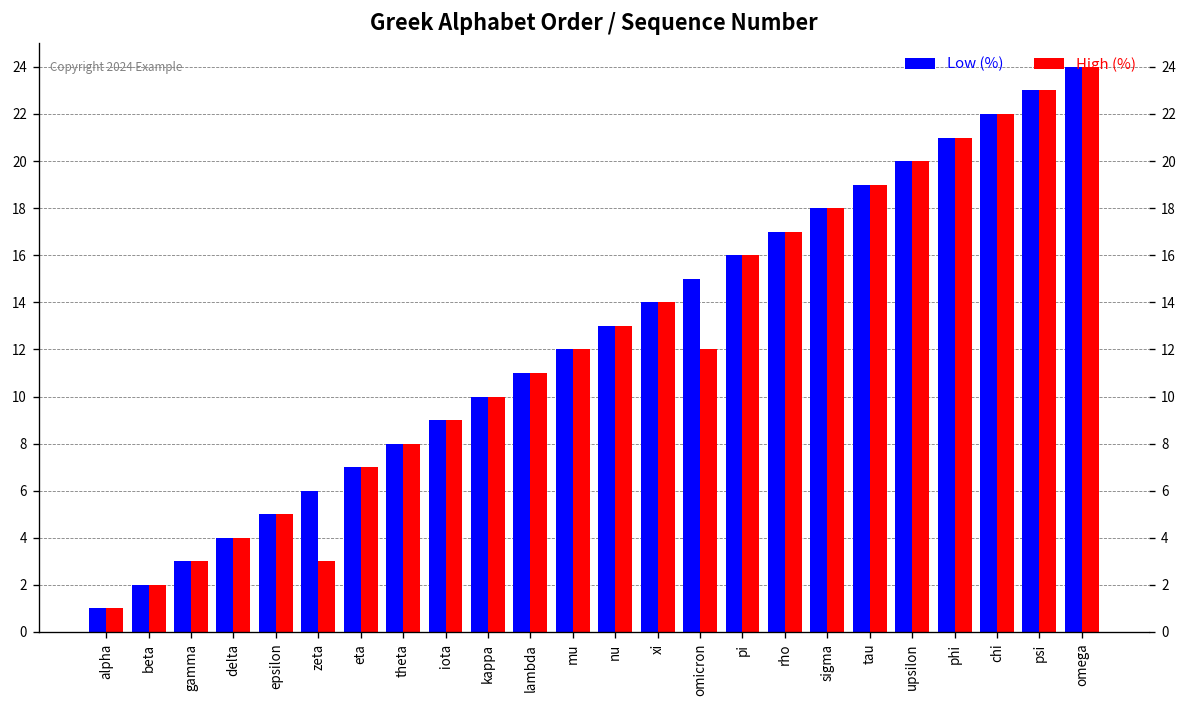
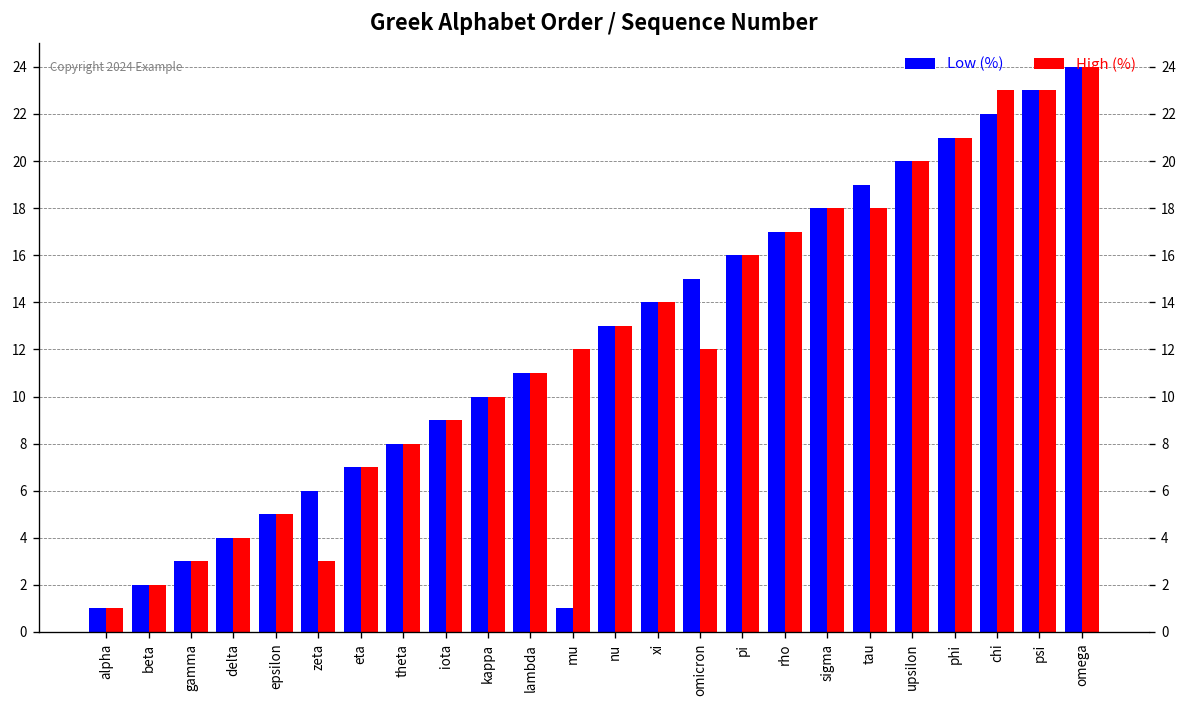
Low (%), mu: 12 -> 1
High (%), tau: 19 -> 18
High (%), chi: 22 -> 23
